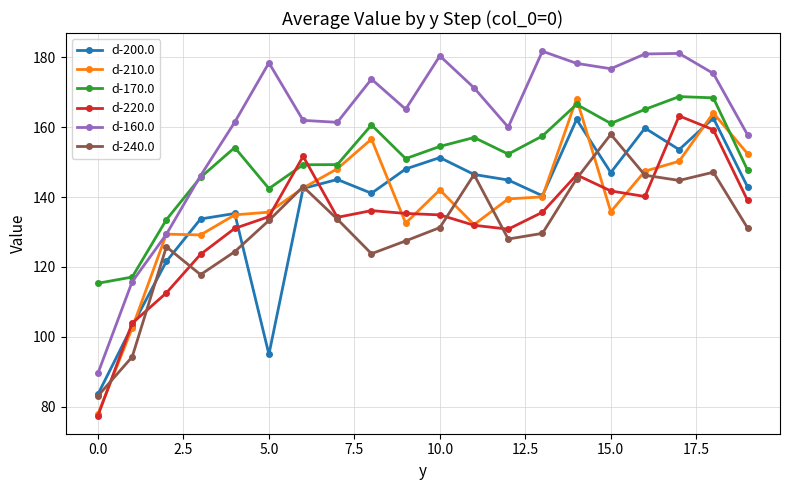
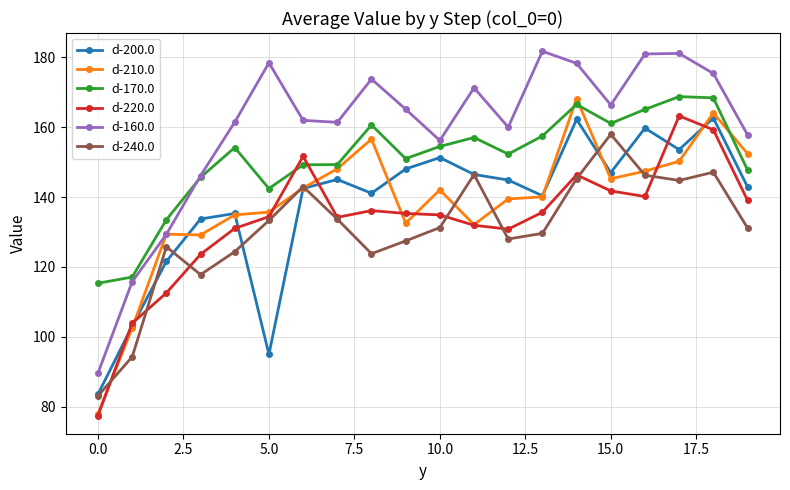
d-160.0, 10.0: 180 -> 156
d-210.0, 15.0: 136 -> 145
d-160.0, 15.0: 177 -> 166
